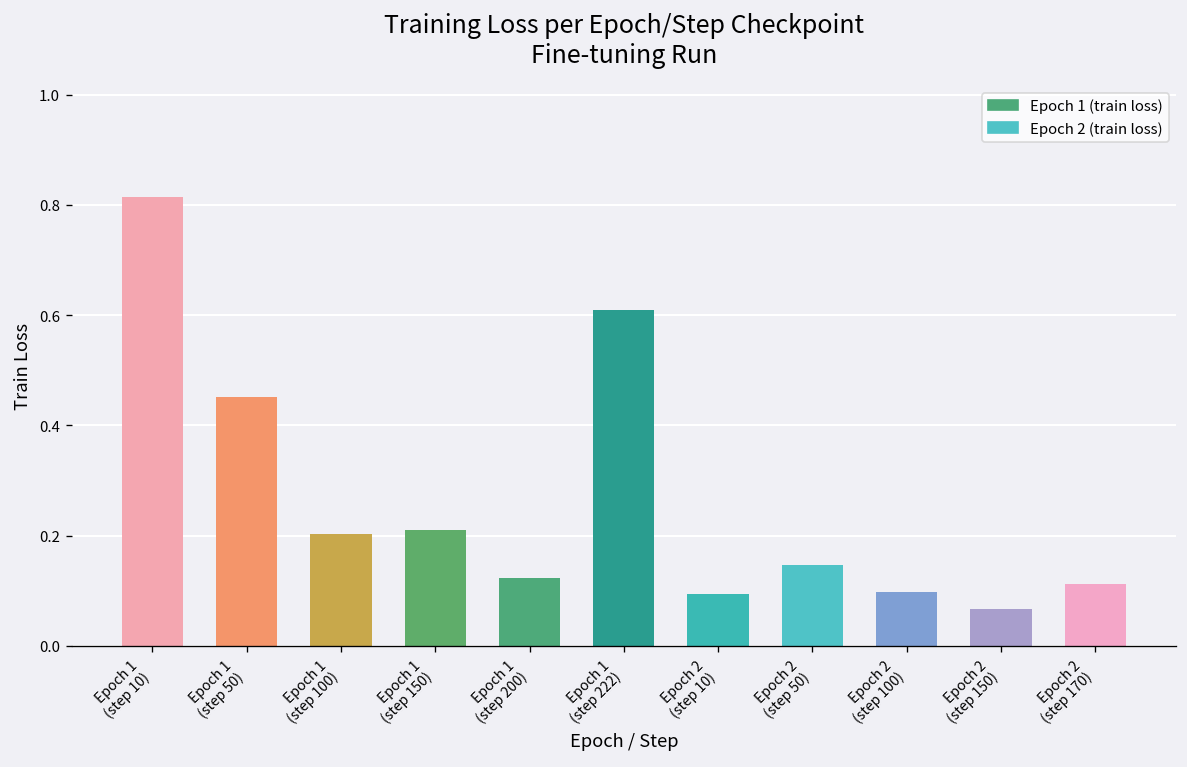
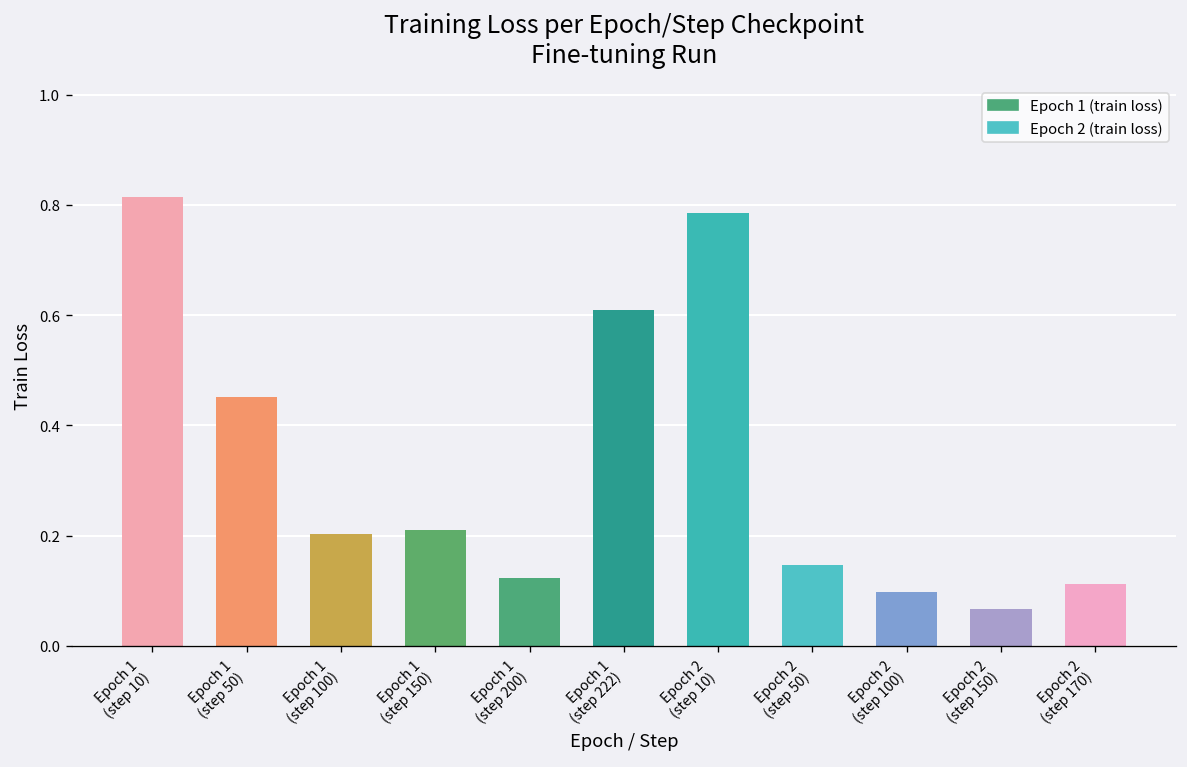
Epoch 2 (step 10): 0.09 -> 0.79
